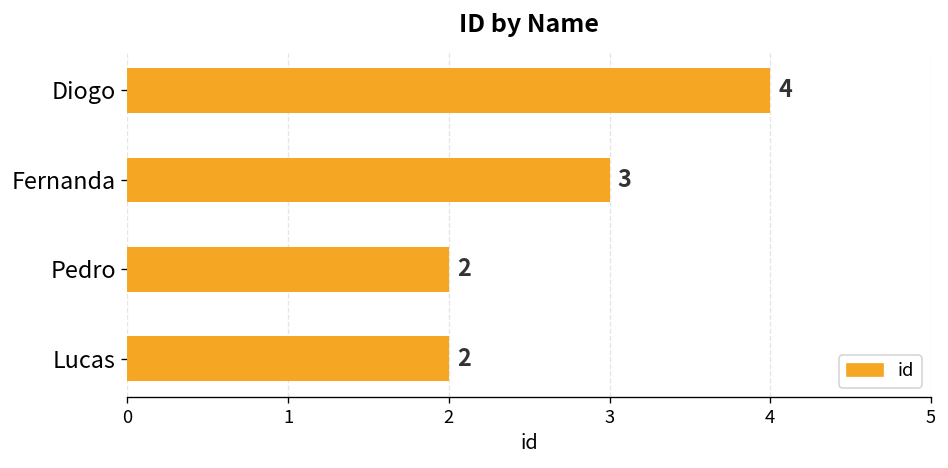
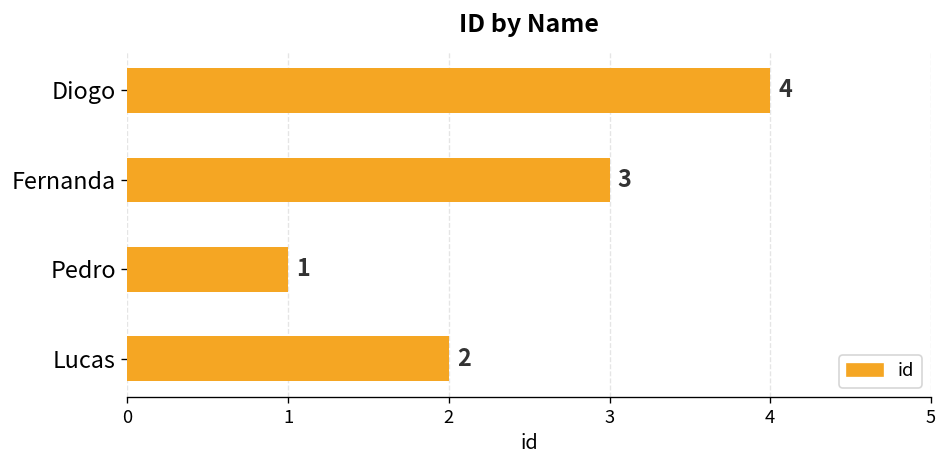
Pedro: 2 -> 1
